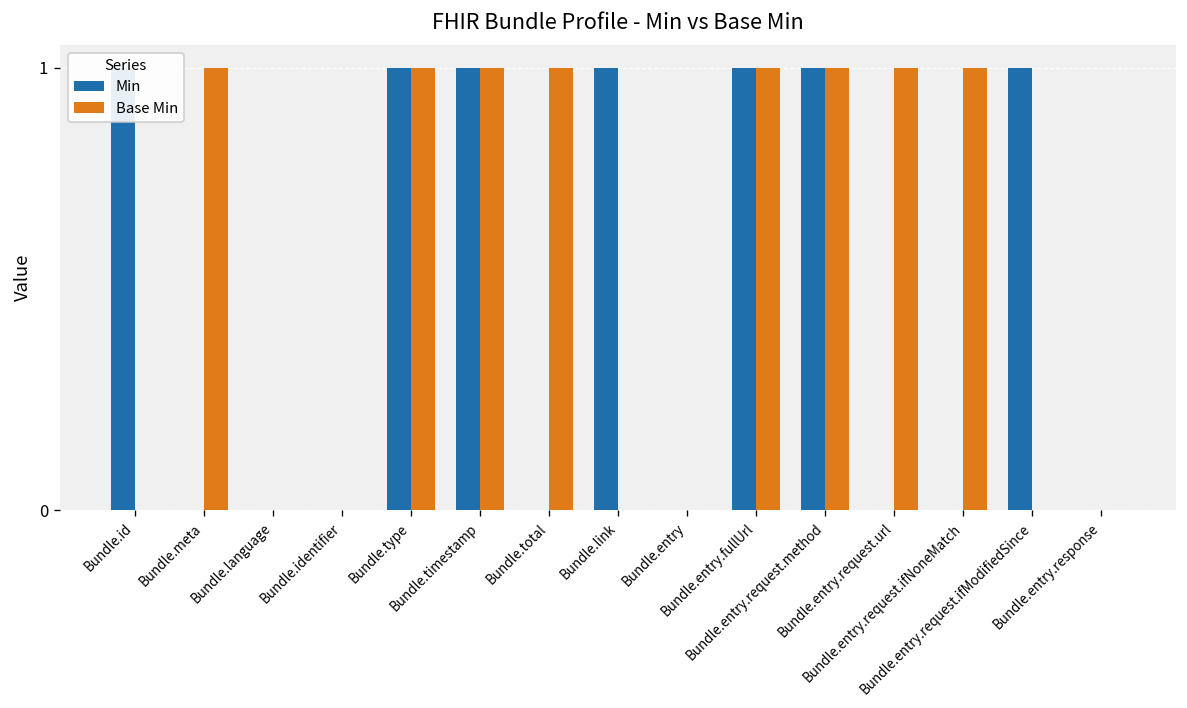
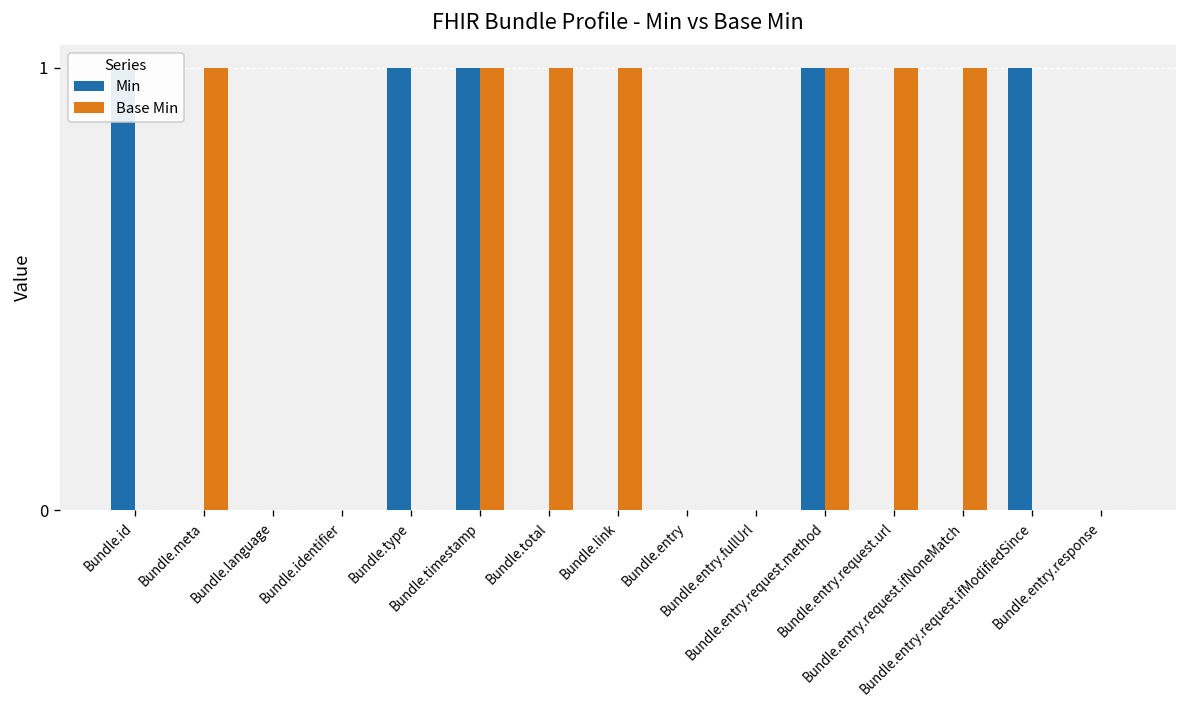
Base Min, Bundle.type: 1 -> 0
Min, Bundle.link: 1 -> 0
Base Min, Bundle.link: 0 -> 1
Min, Bundle.entry.fullUrl: 1 -> 0
Base Min, Bundle.entry.fullUrl: 1 -> 0
